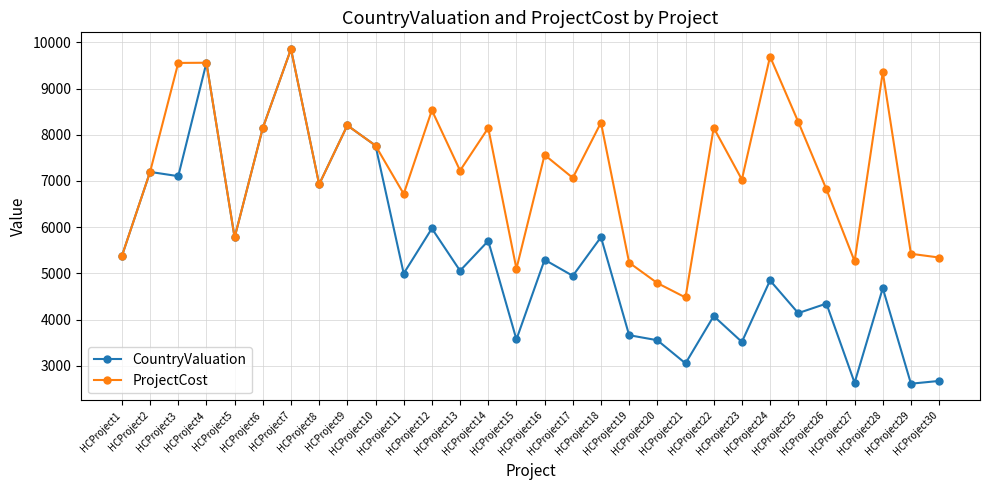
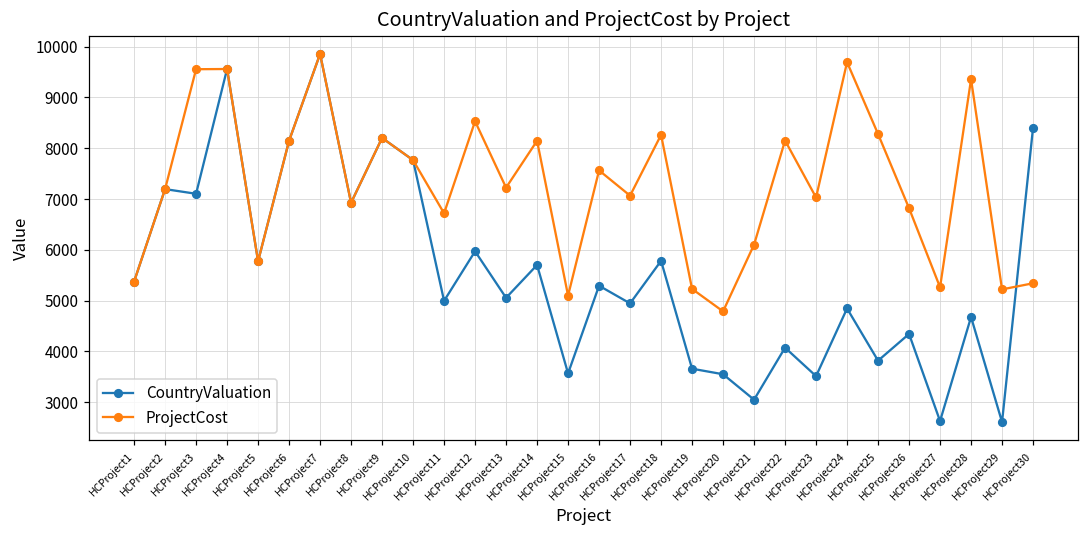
ProjectCost, HCProject21: 4500 -> 6100
CountryValuation, HCProject25: 4100 -> 3800
ProjectCost, HCProject29: 5400 -> 5200
CountryValuation, HCProject30: 2700 -> 8400
